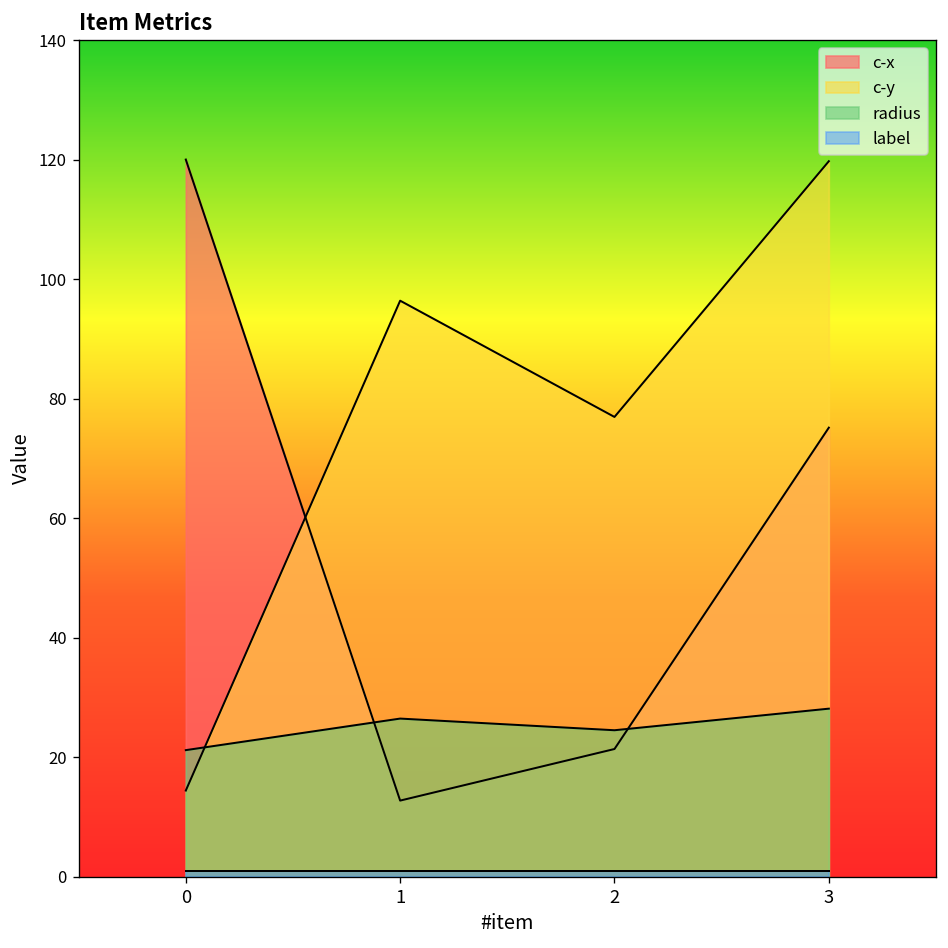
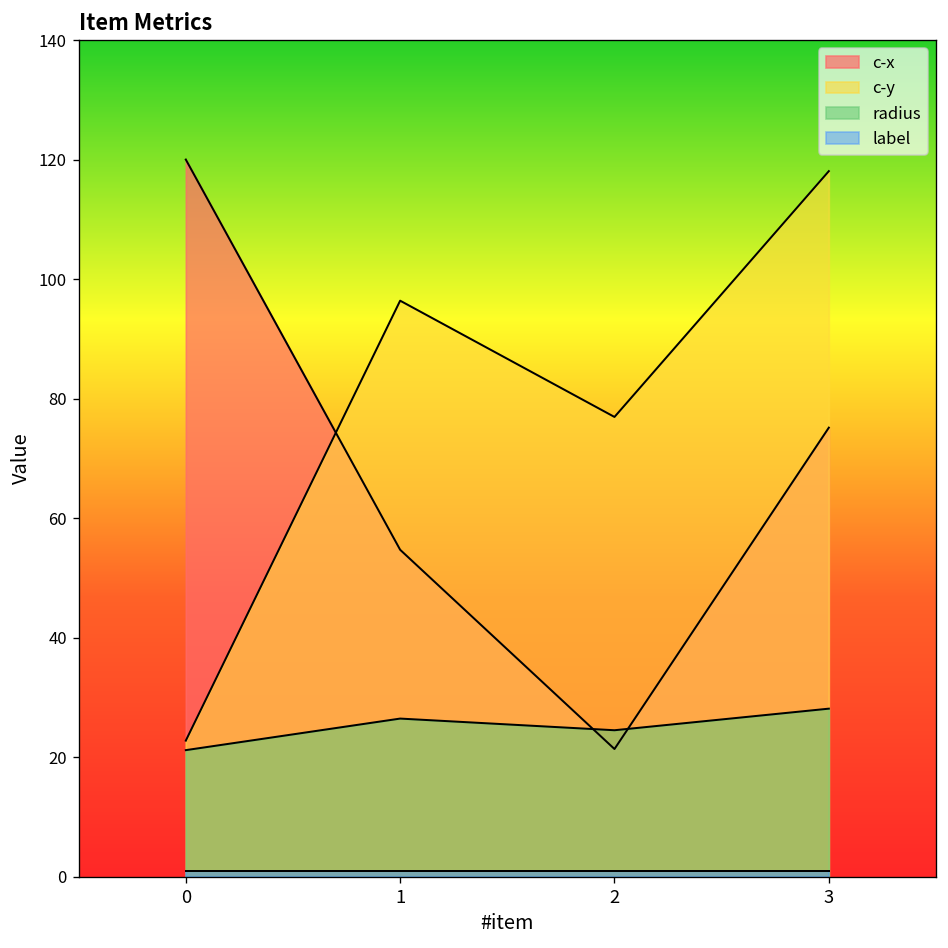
c-y, 0: 14 -> 23
c-x, 1: 13 -> 55
c-y, 3: 120 -> 118
